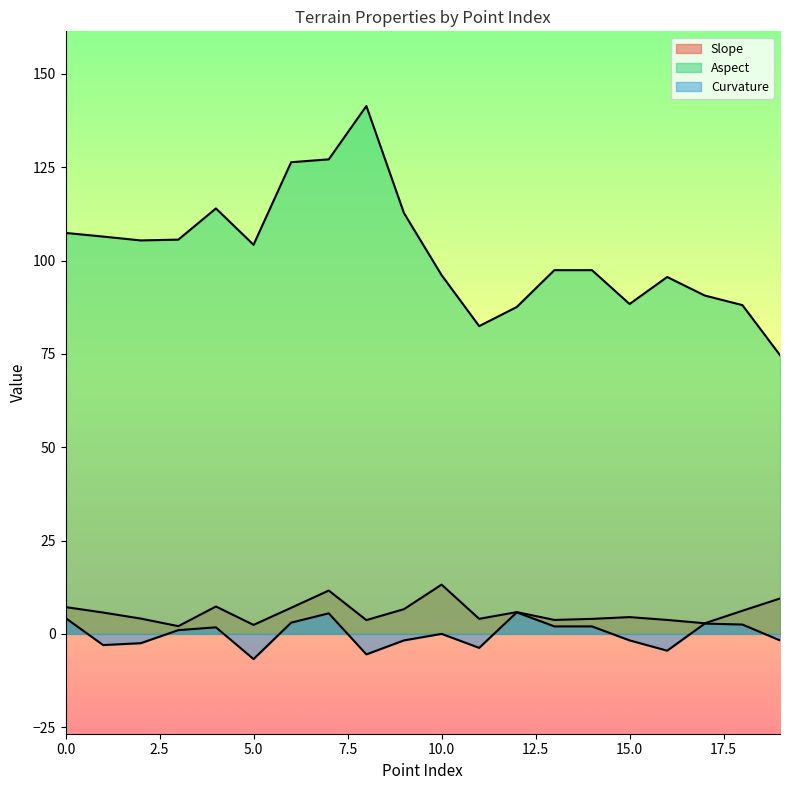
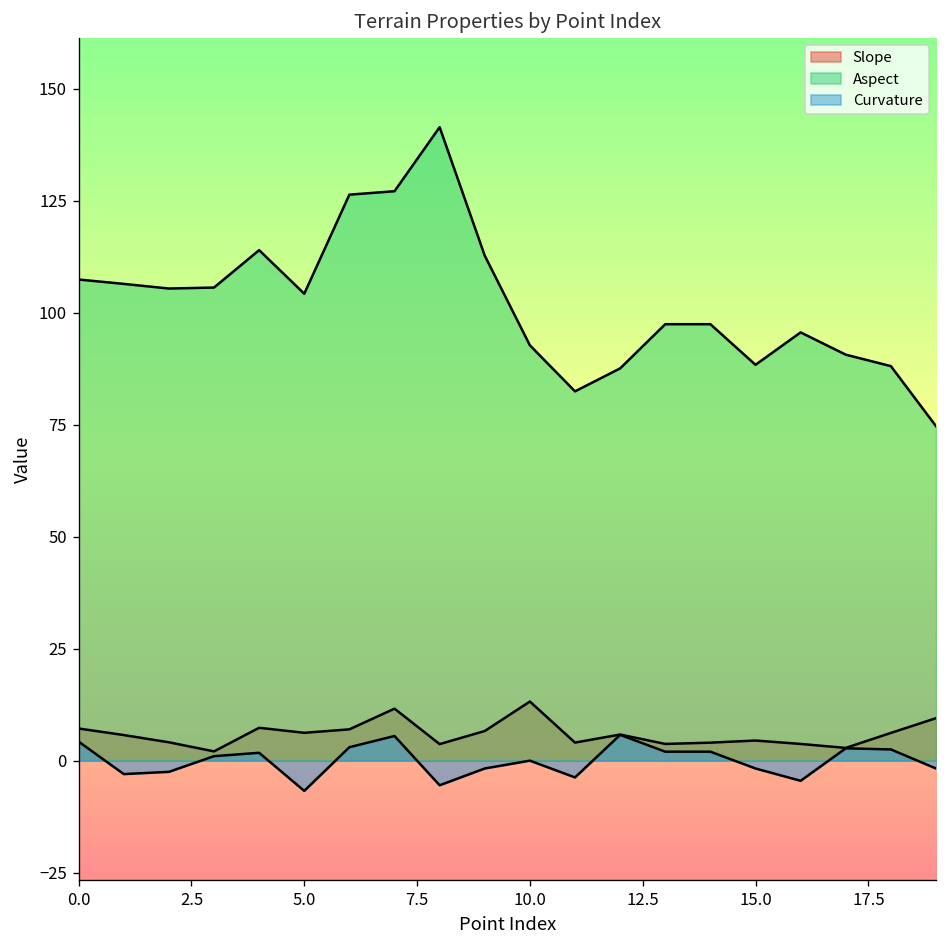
Slope, 5.0: 2 -> 6
Aspect, 10.0: 96 -> 93
